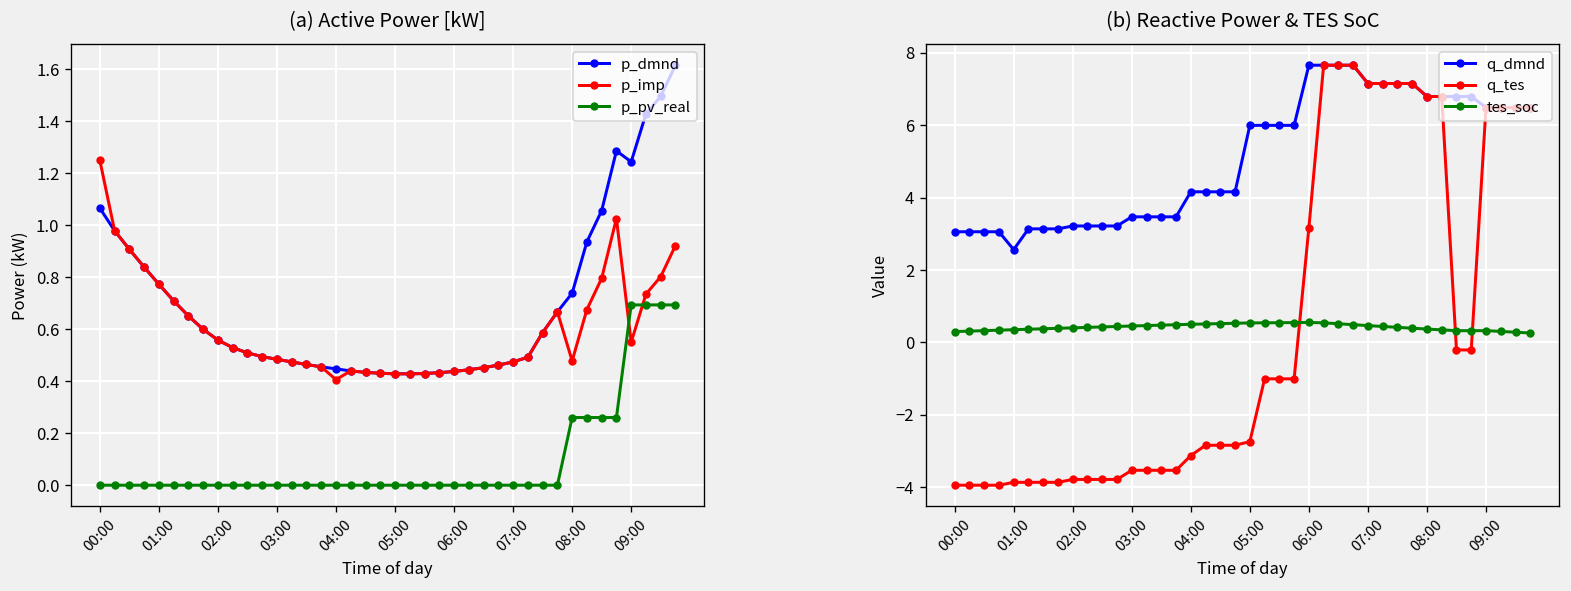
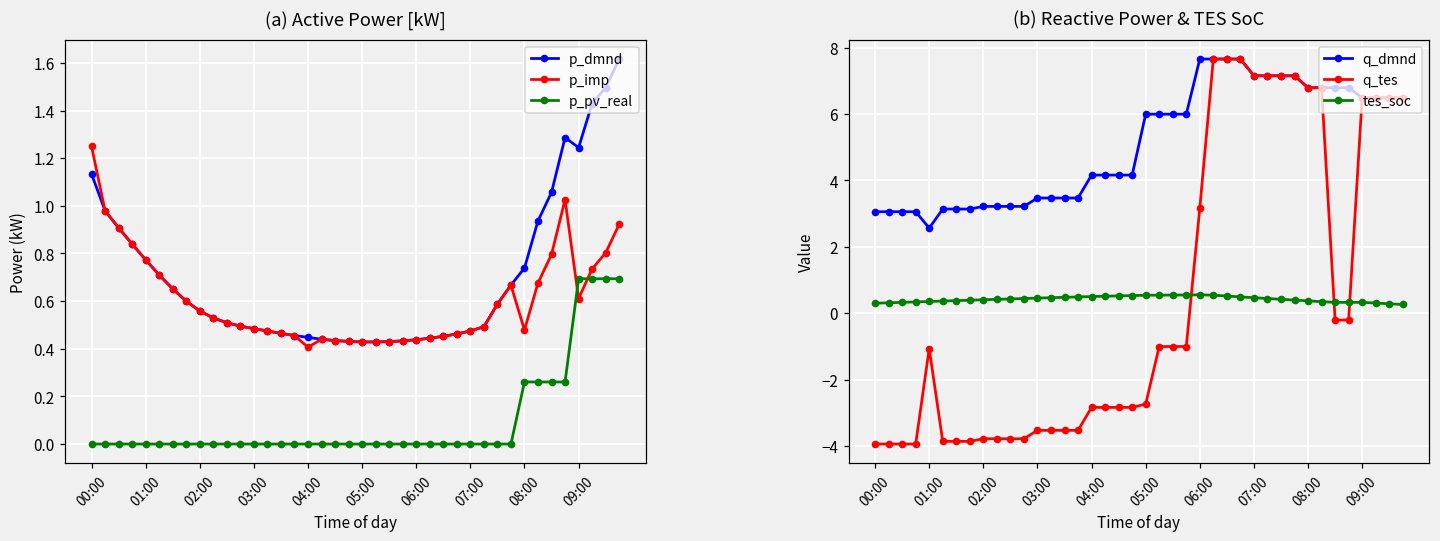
(a) Active Power [kW], p_dmnd, 00:00: 1.07 -> 1.13
(a) Active Power [kW], p_imp, 09:00: 0.55 -> 0.61
(b) Reactive Power & TES SoC, q_tes, 01:00: -3.9 -> -1.1
(b) Reactive Power & TES SoC, q_tes, 04:00: -3.1 -> -2.8
